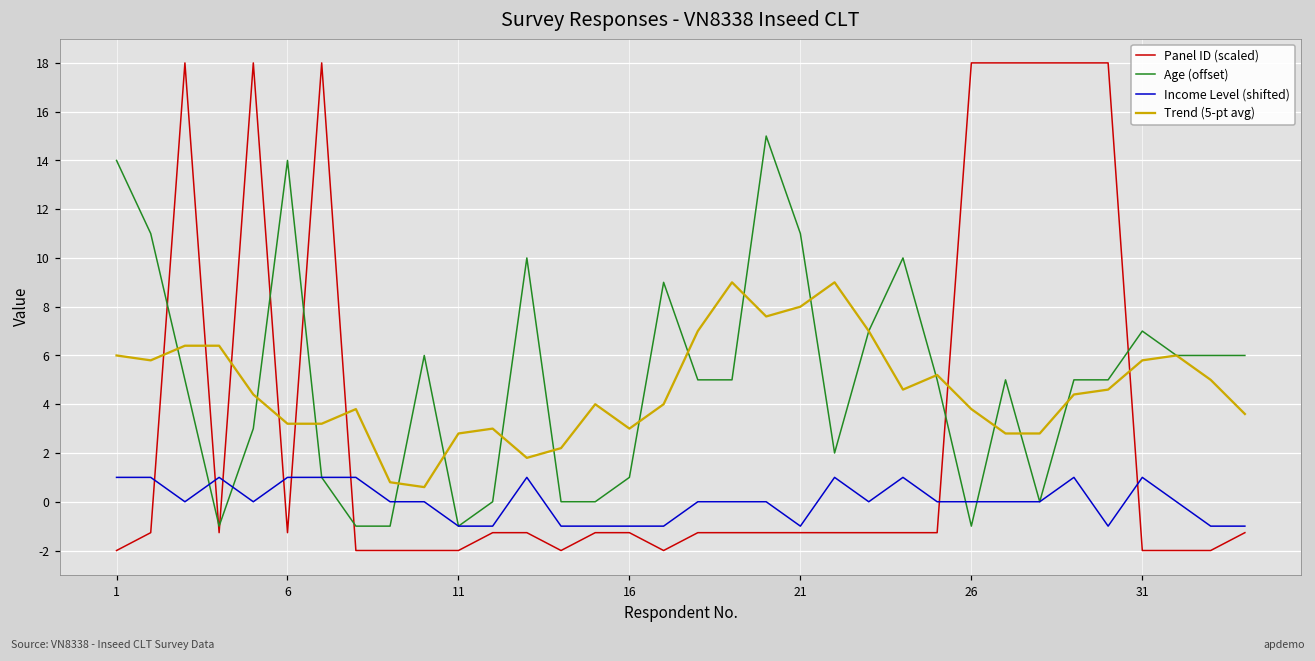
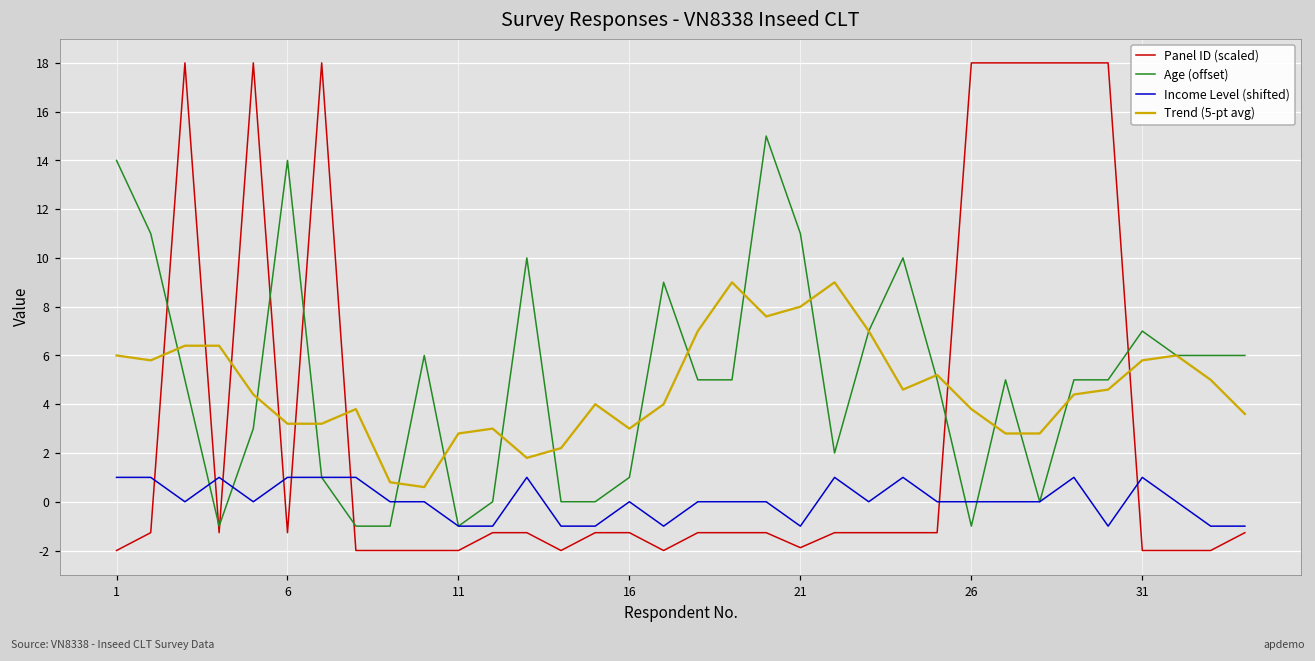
Income Level (shifted), 16: -1.0 -> 0.0
Panel ID (scaled), 21: -1.3 -> -1.9
